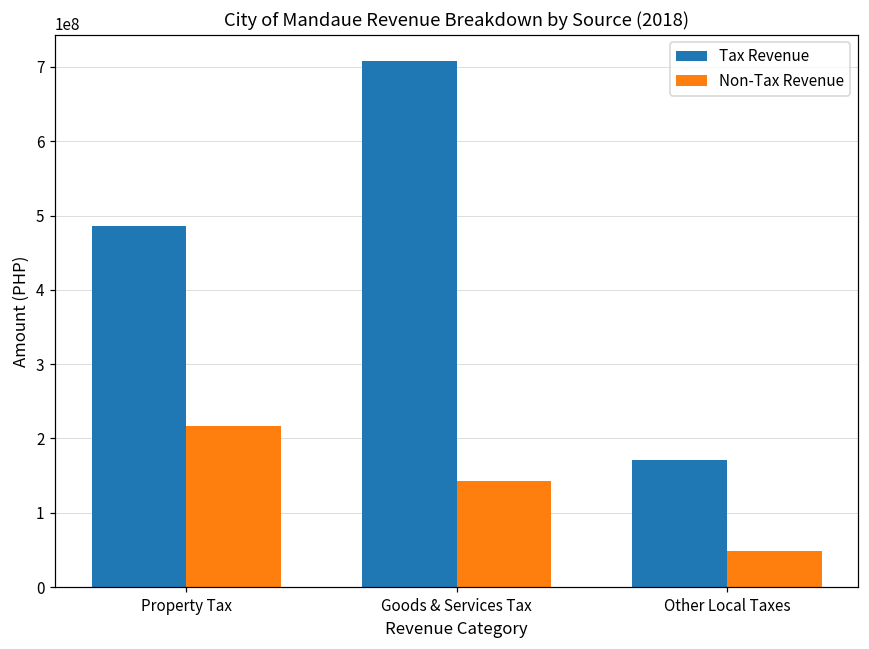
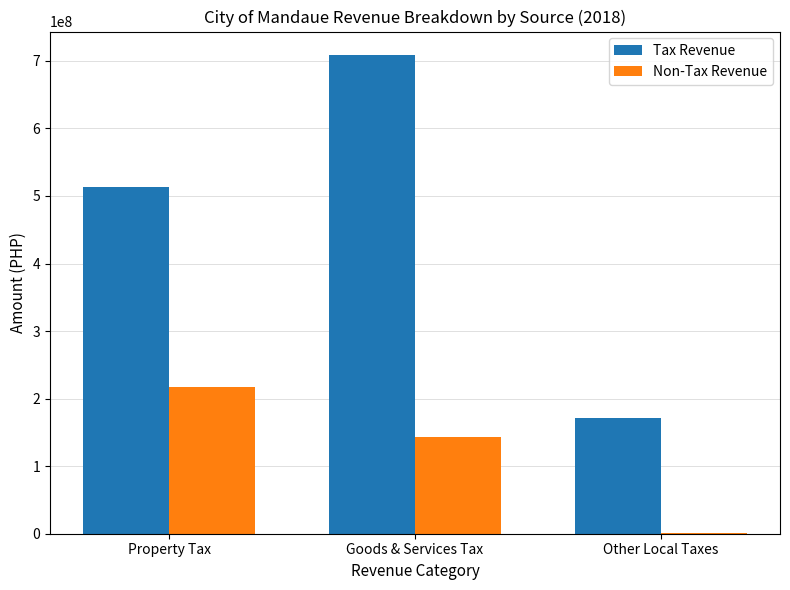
Tax Revenue, Property Tax: 490000000 -> 510000000
Non-Tax Revenue, Other Local Taxes: 50000000 -> 0
